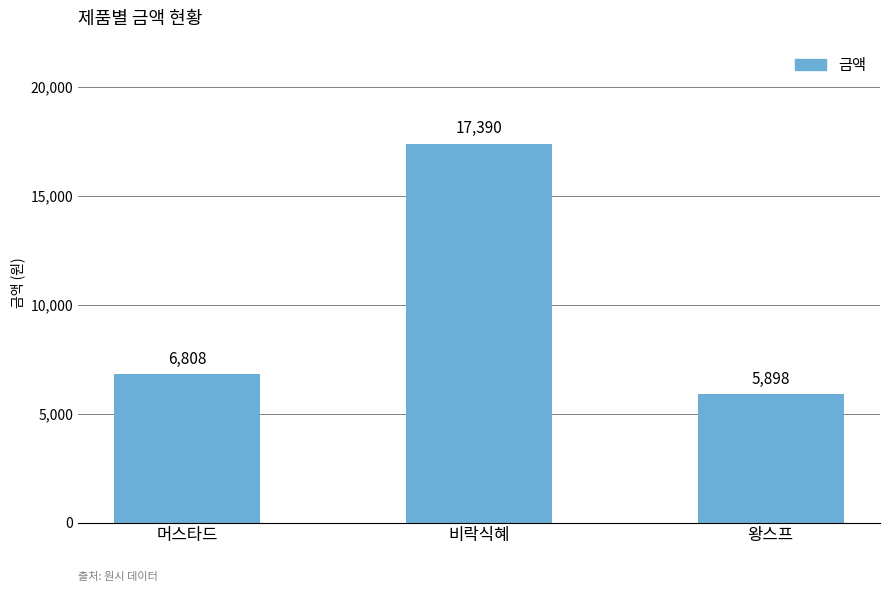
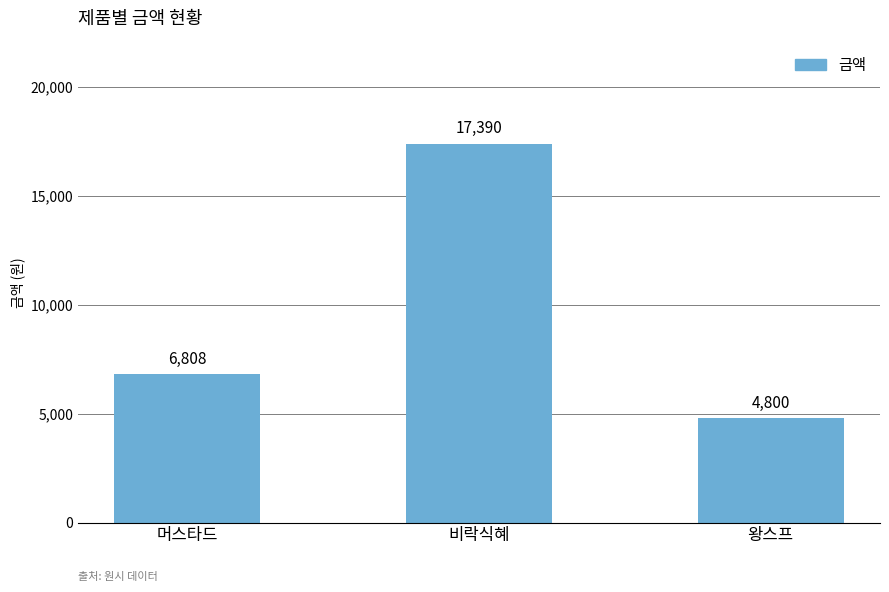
왕스프: 5,898 -> 4,800
